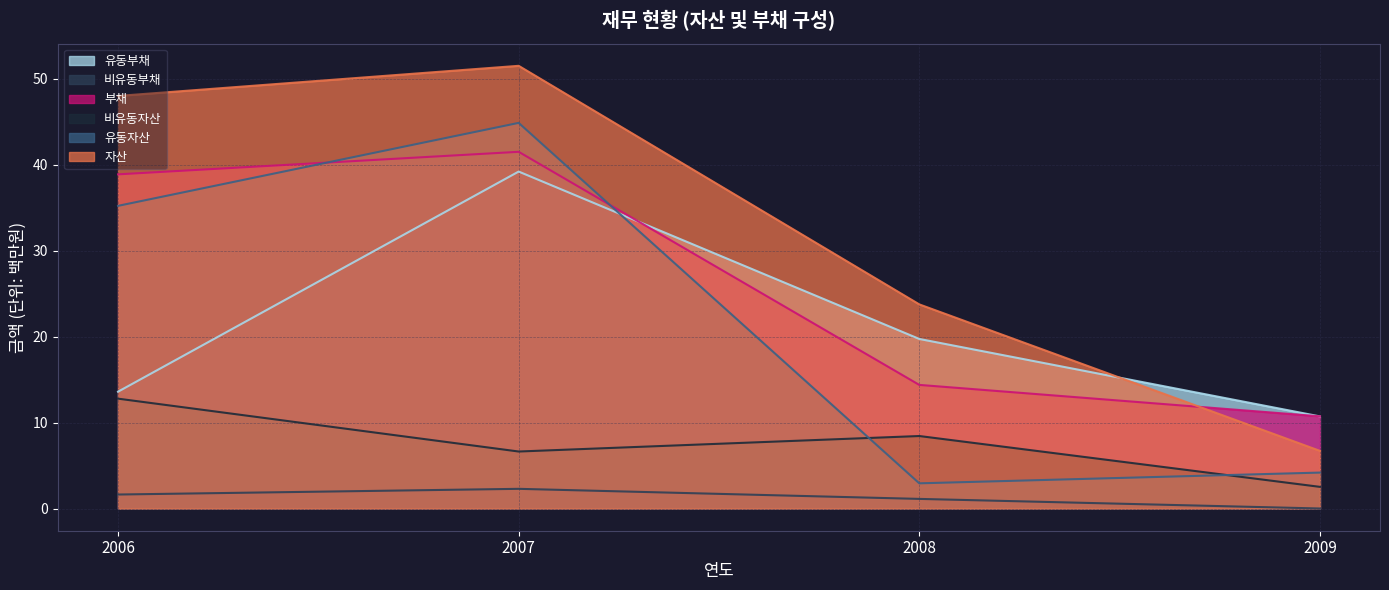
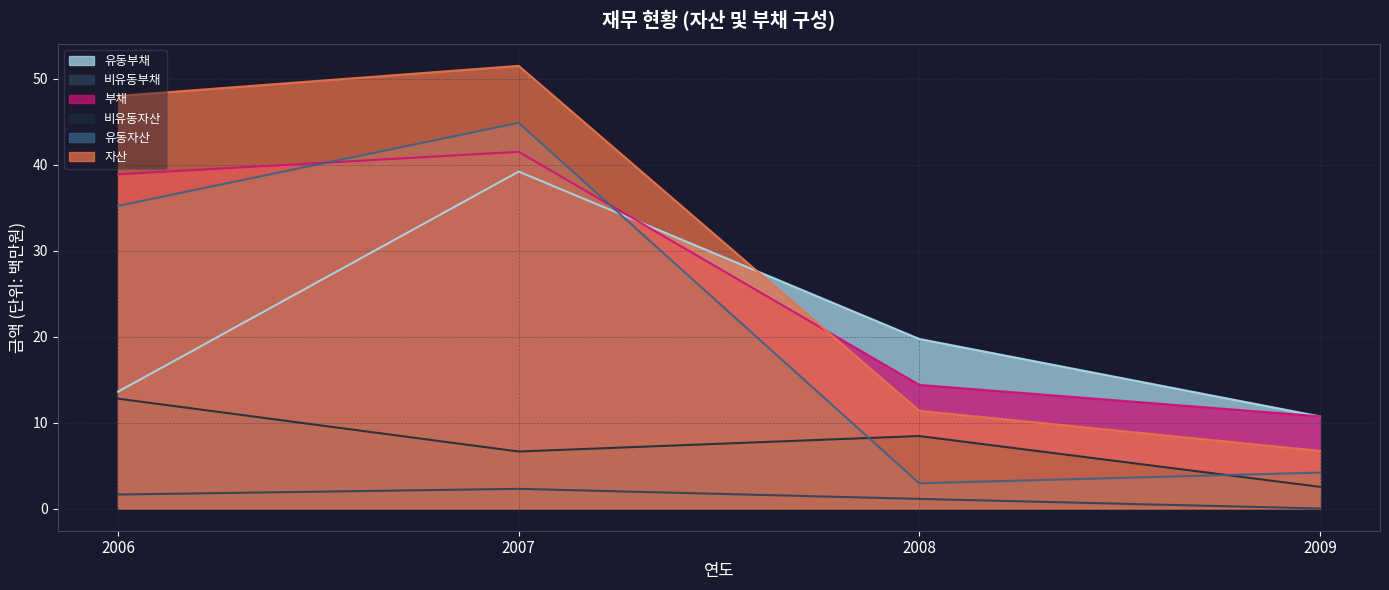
자산, 2008: 24 -> 11
